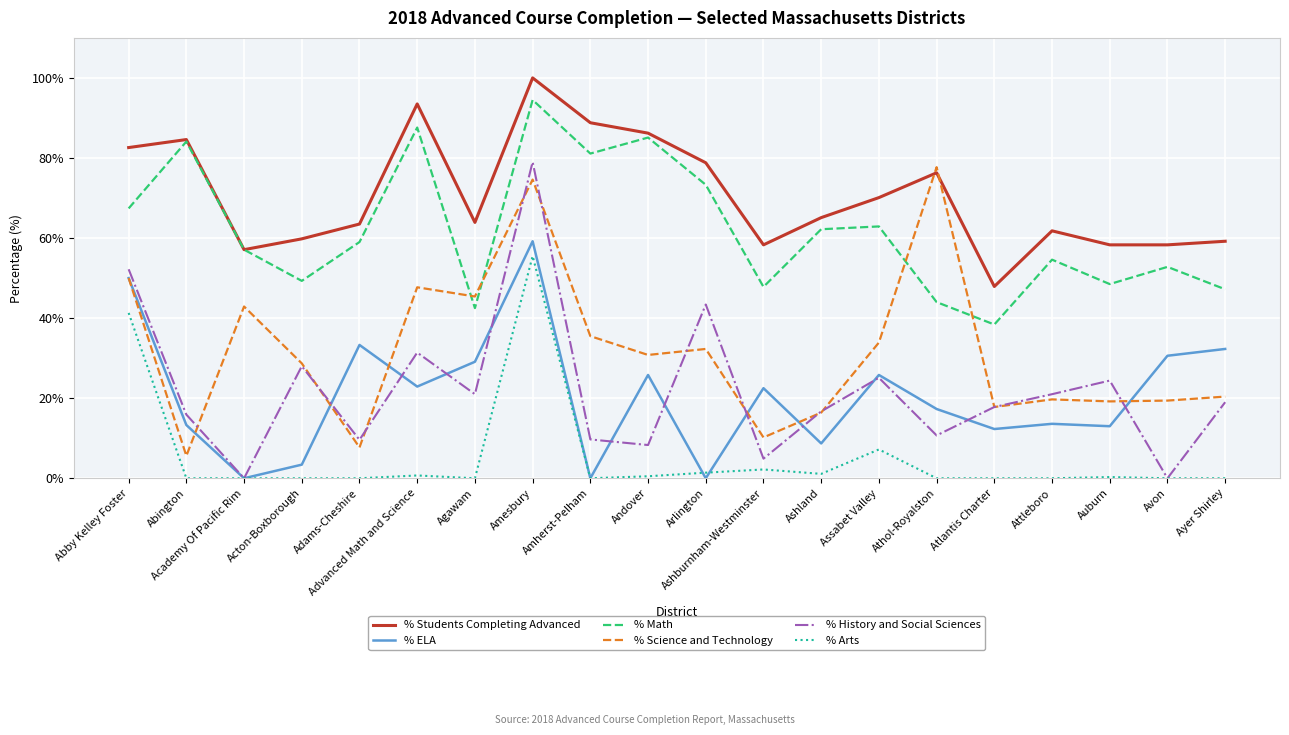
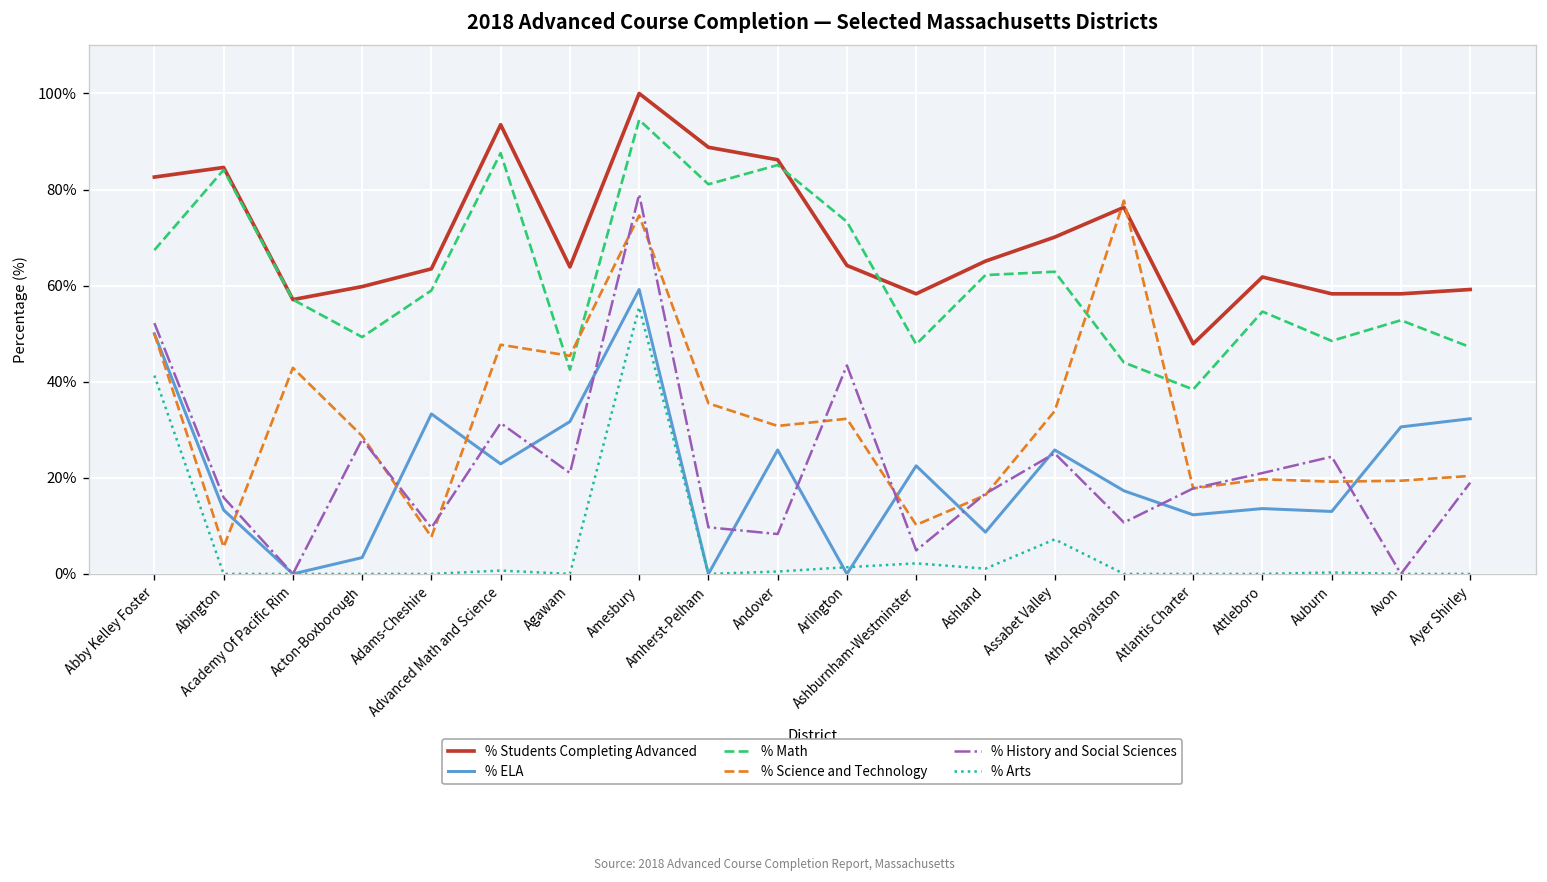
% ELA, Agawam: 29% -> 32%
% Students Completing Advanced, Arlington: 79% -> 64%
